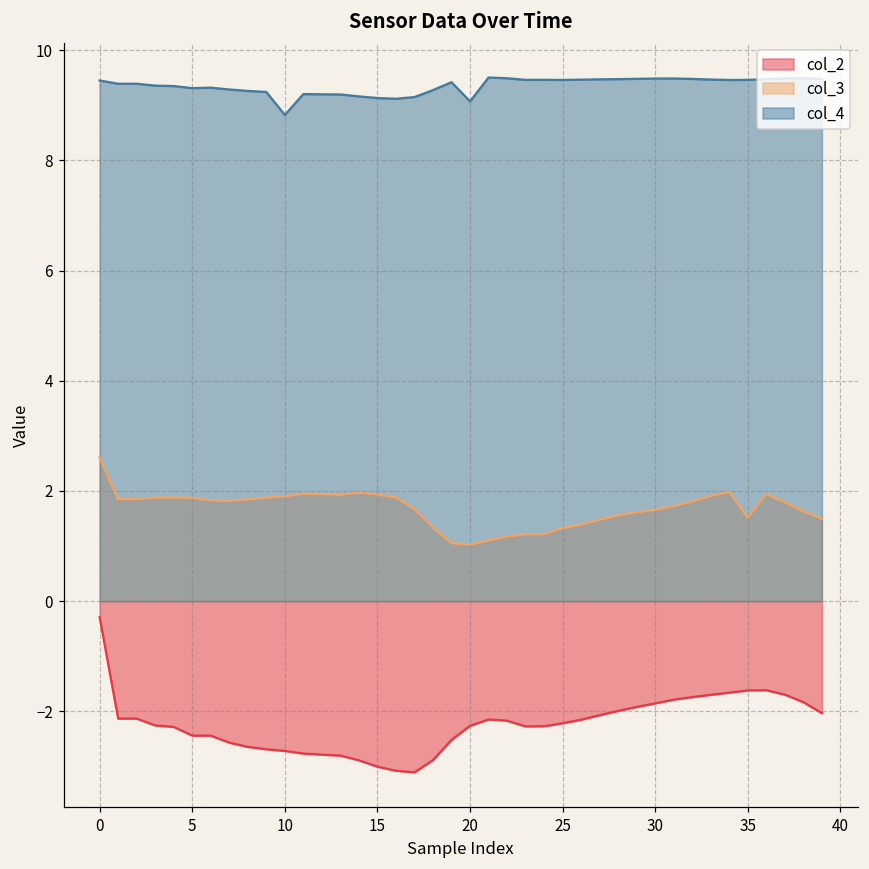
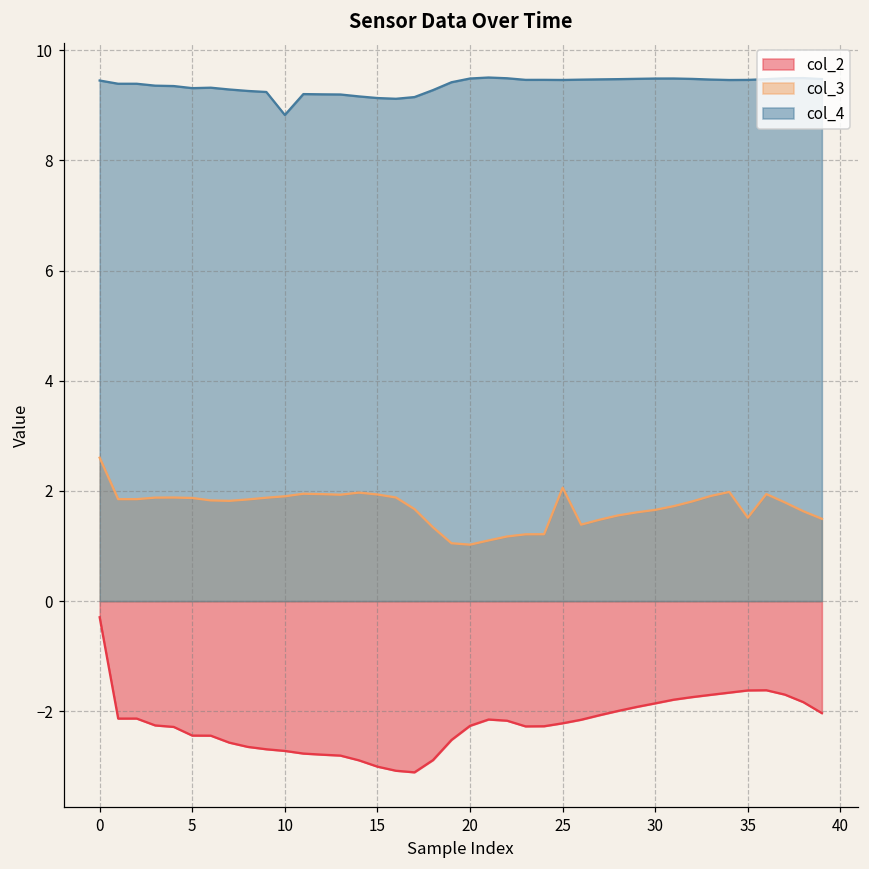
col_4, 20: 9.1 -> 9.5
col_3, 25: 1.3 -> 2.1
